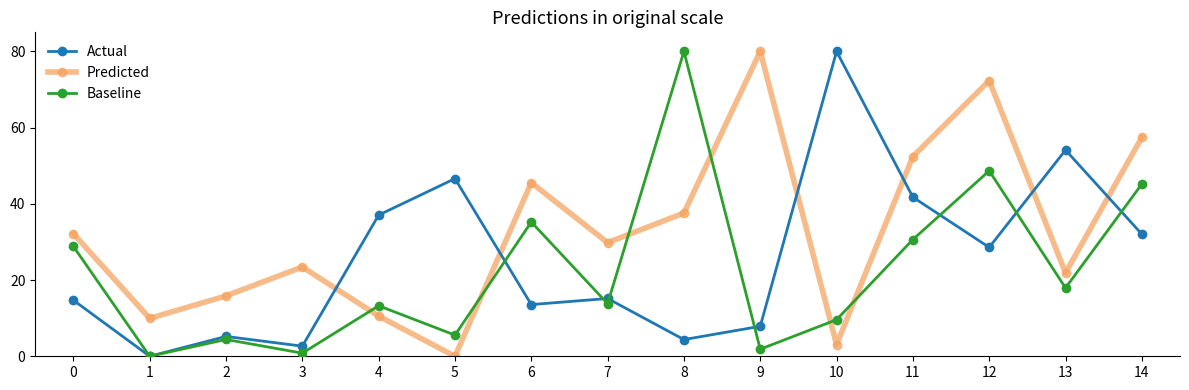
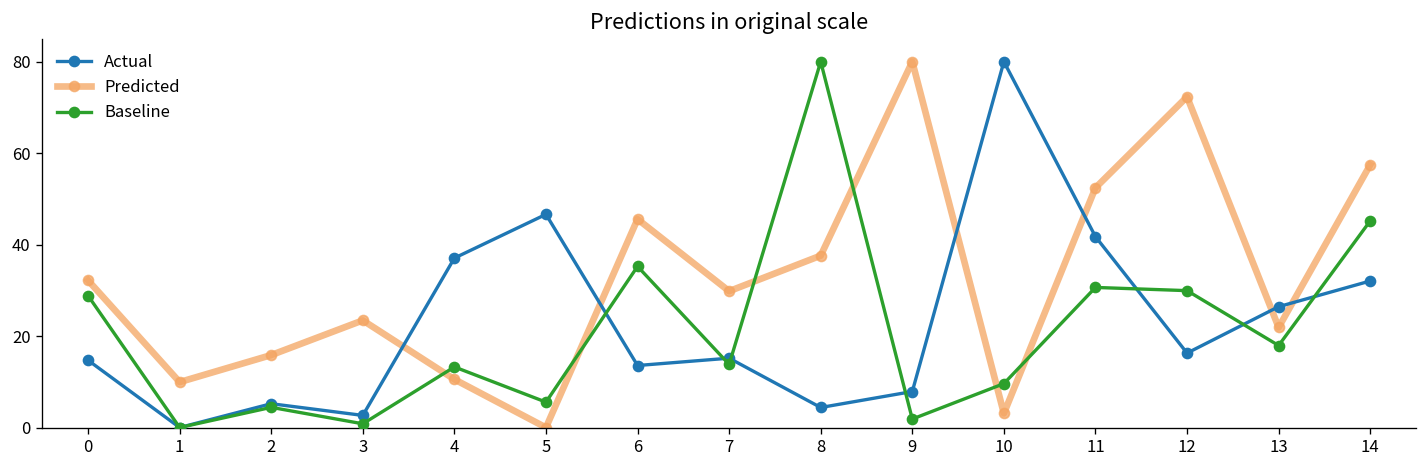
Actual, 12: 29 -> 16
Baseline, 12: 49 -> 30
Actual, 13: 54 -> 26
